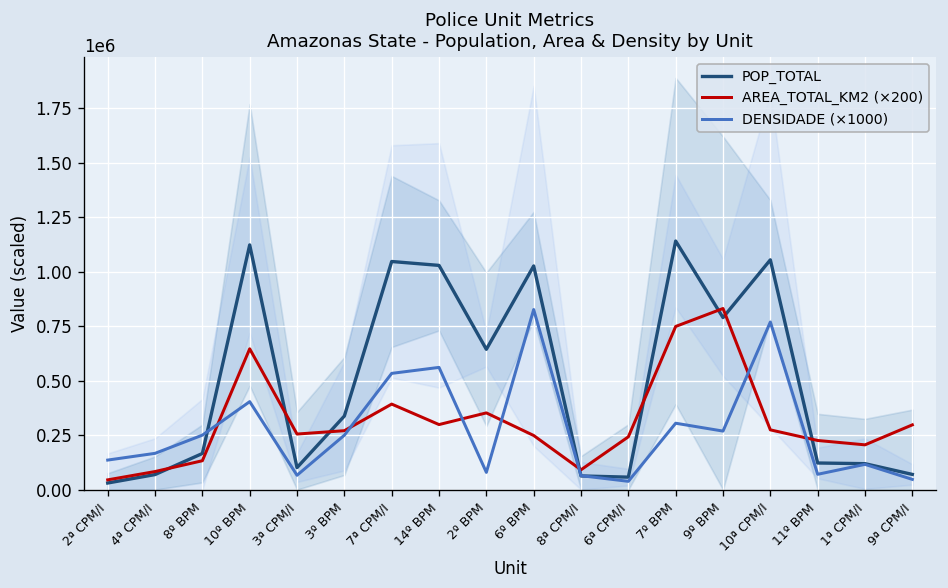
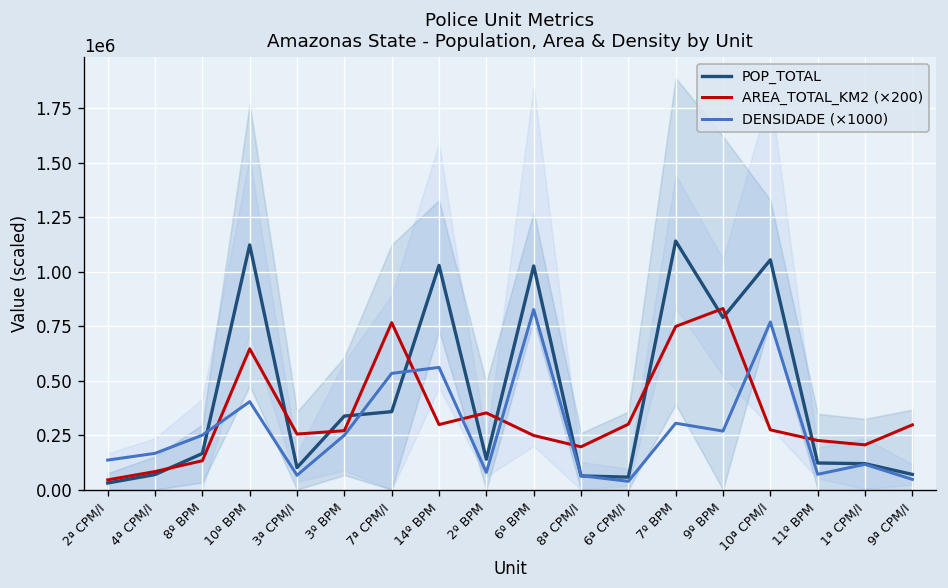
POP_TOTAL, 7ª CPM/I: 1050000 -> 360000
AREA_TOTAL_KM2 (×200), 7ª CPM/I: 390000 -> 770000
POP_TOTAL, 2º BPM: 640000 -> 140000
AREA_TOTAL_KM2 (×200), 8ª CPM/I: 90000 -> 200000
AREA_TOTAL_KM2 (×200), 6ª CPM/I: 240000 -> 300000
